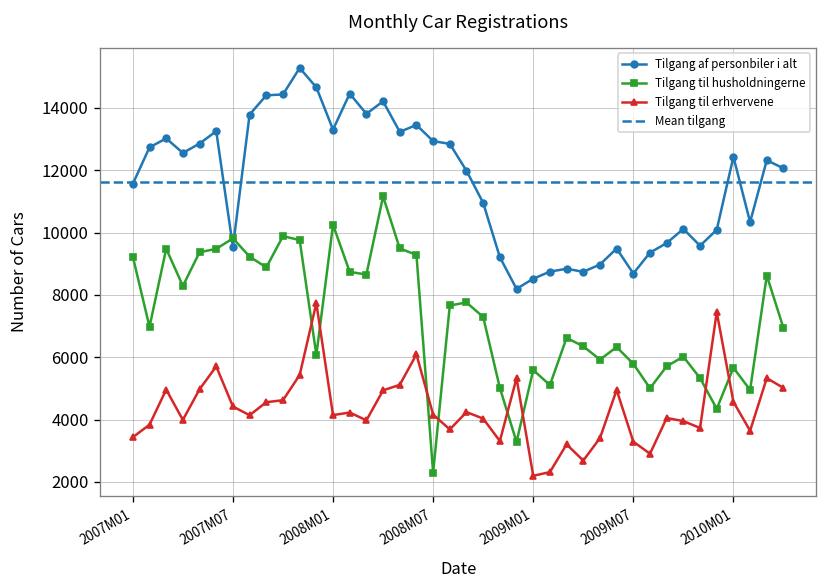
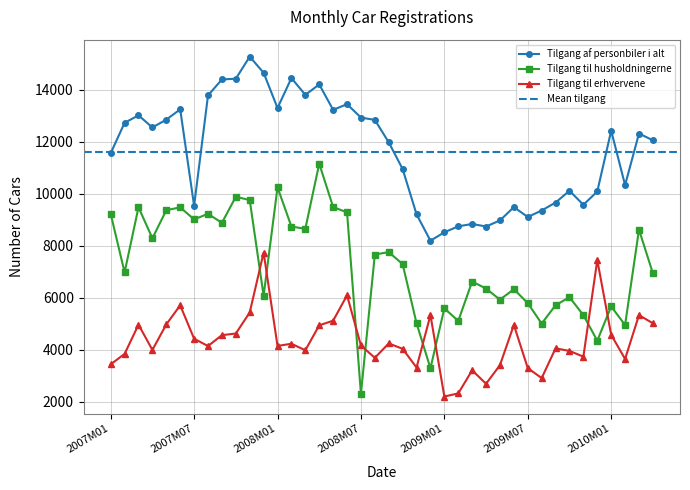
Tilgang til husholdningerne, 2007M07: 9800 -> 9000
Tilgang af personbiler i alt, 2009M07: 8700 -> 9100
